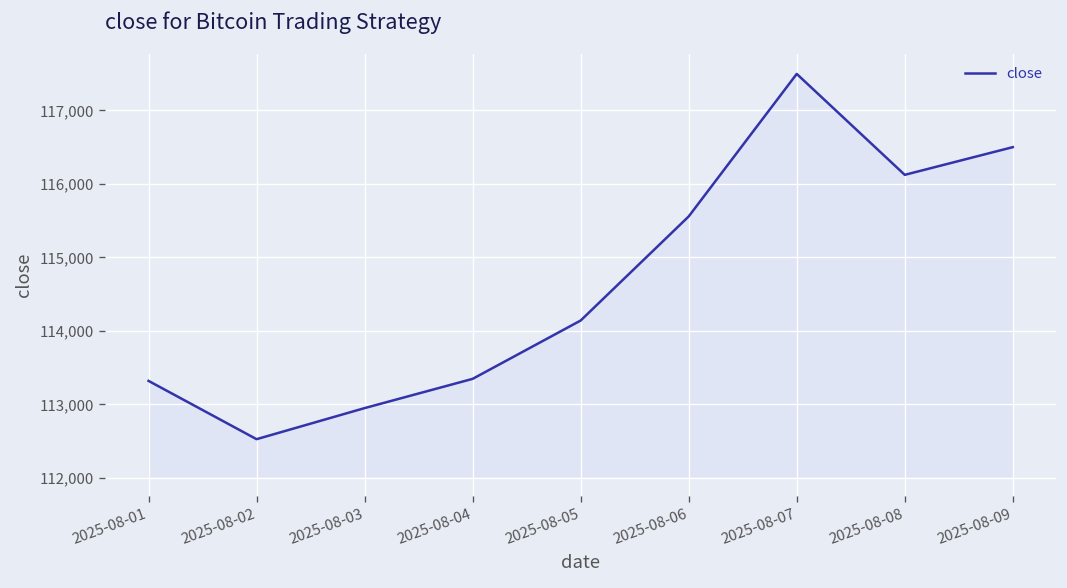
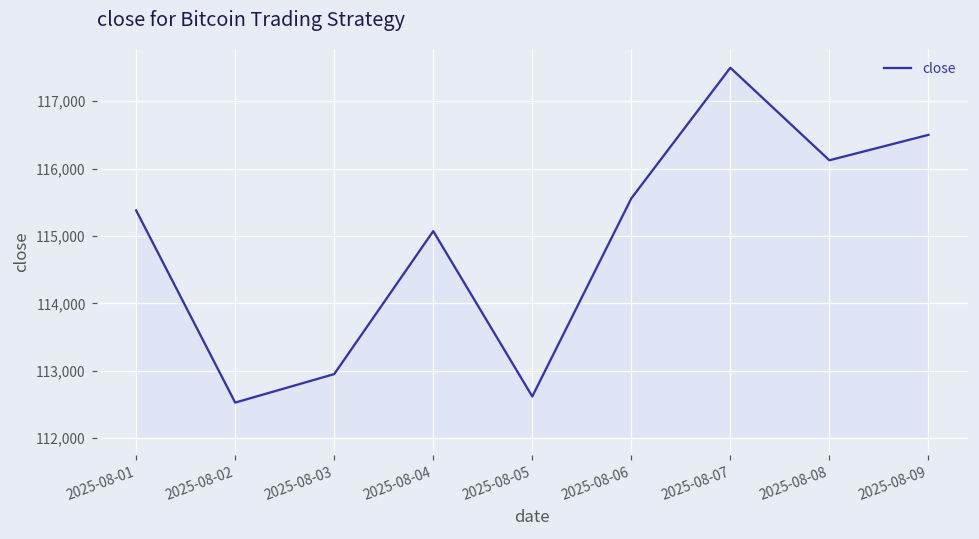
2025-08-01: 113,300 -> 115,400
2025-08-04: 113,300 -> 115,100
2025-08-05: 114,100 -> 112,600
